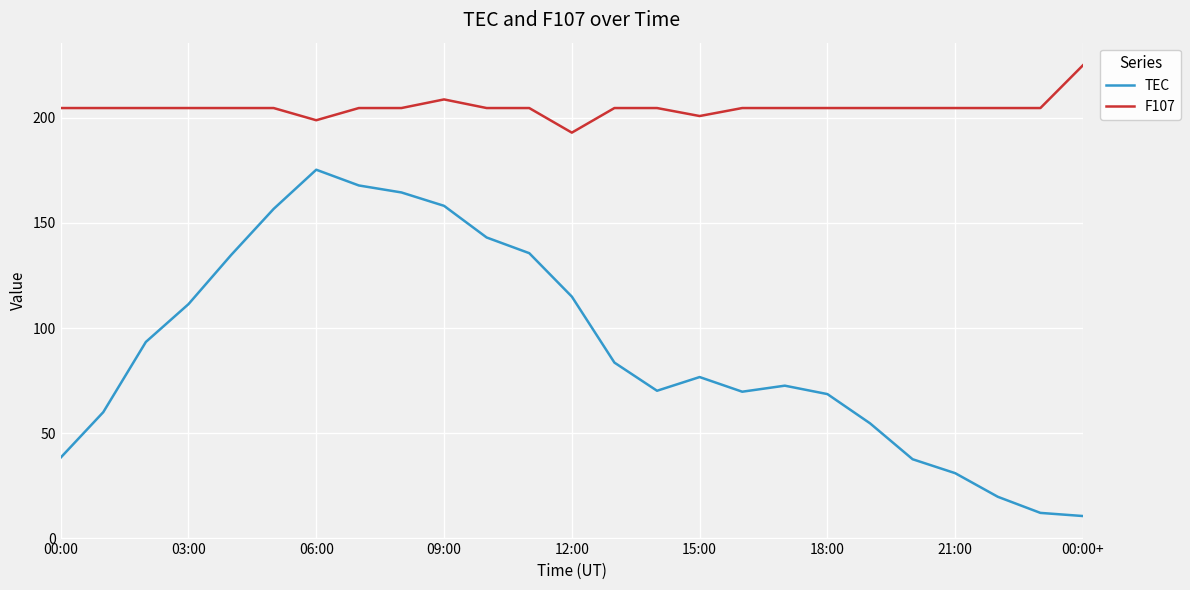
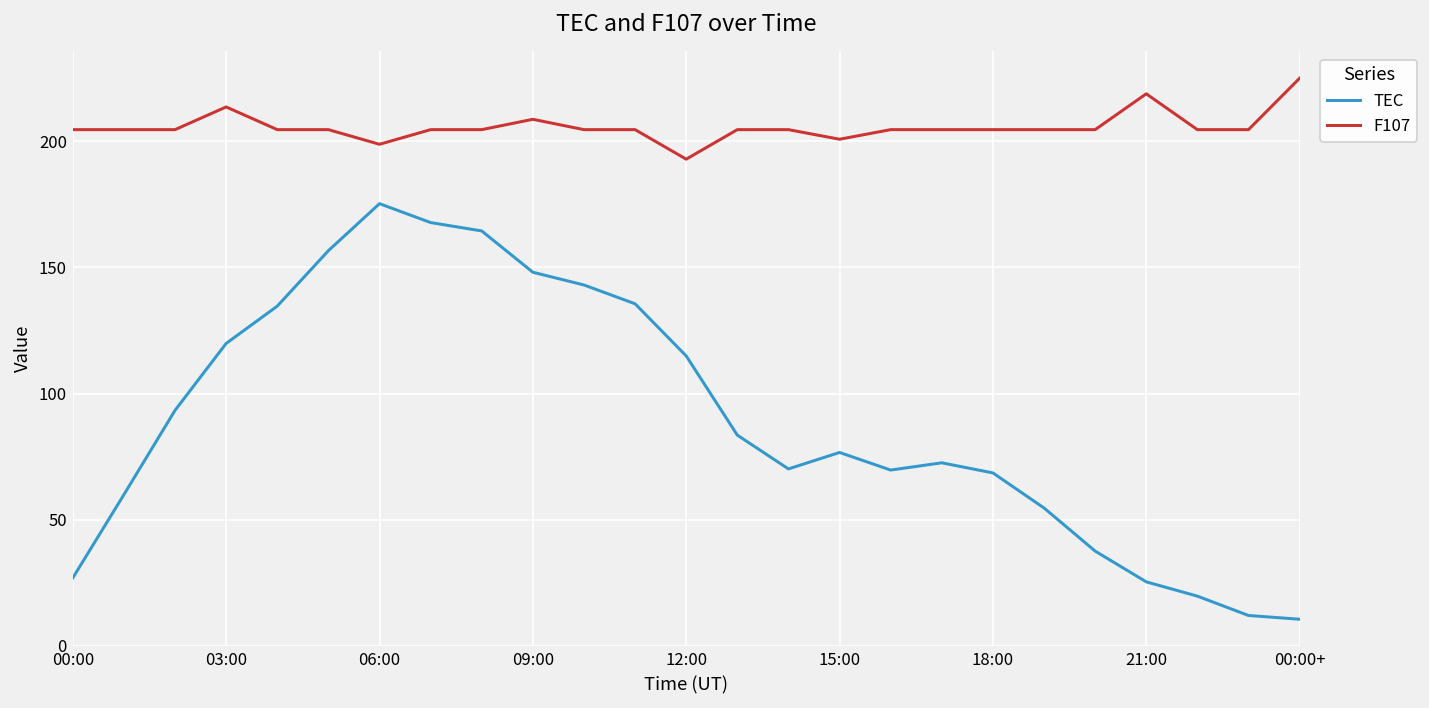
TEC, 00:00: 38 -> 27
TEC, 03:00: 111 -> 120
F107, 03:00: 205 -> 214
TEC, 09:00: 158 -> 148
TEC, 21:00: 31 -> 25
F107, 21:00: 205 -> 219
